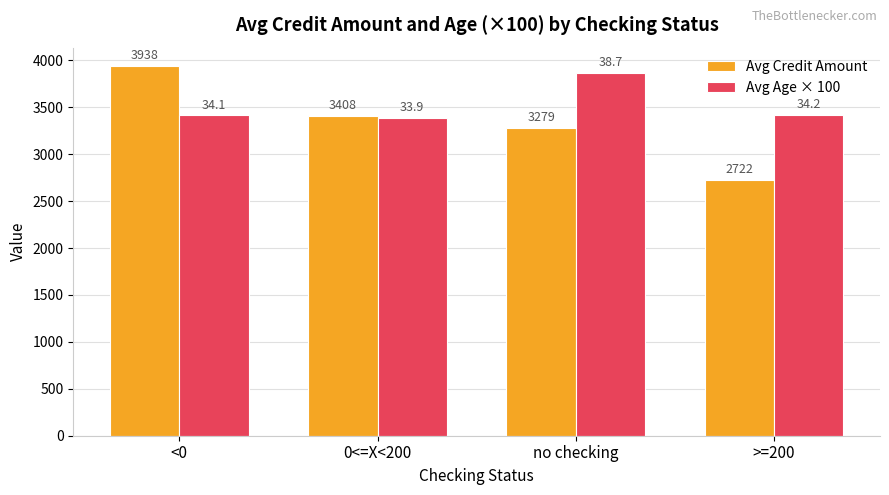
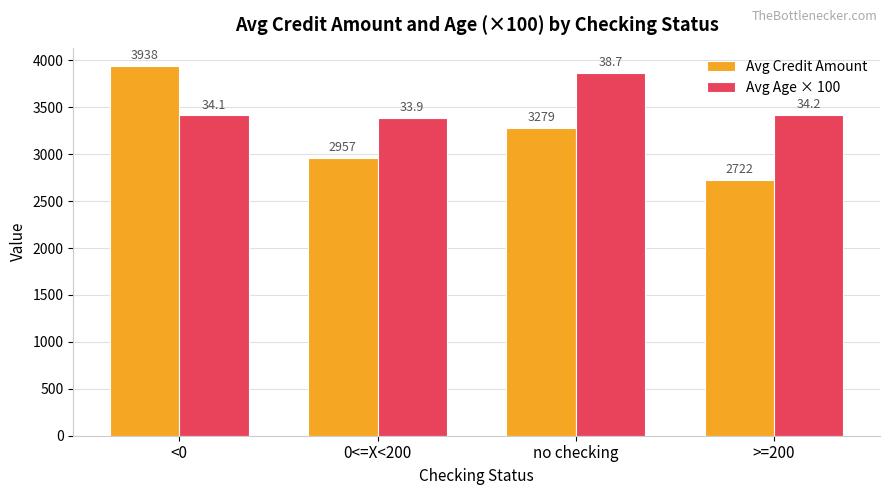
Avg Credit Amount, 0<=X<200: 3408 -> 2957
